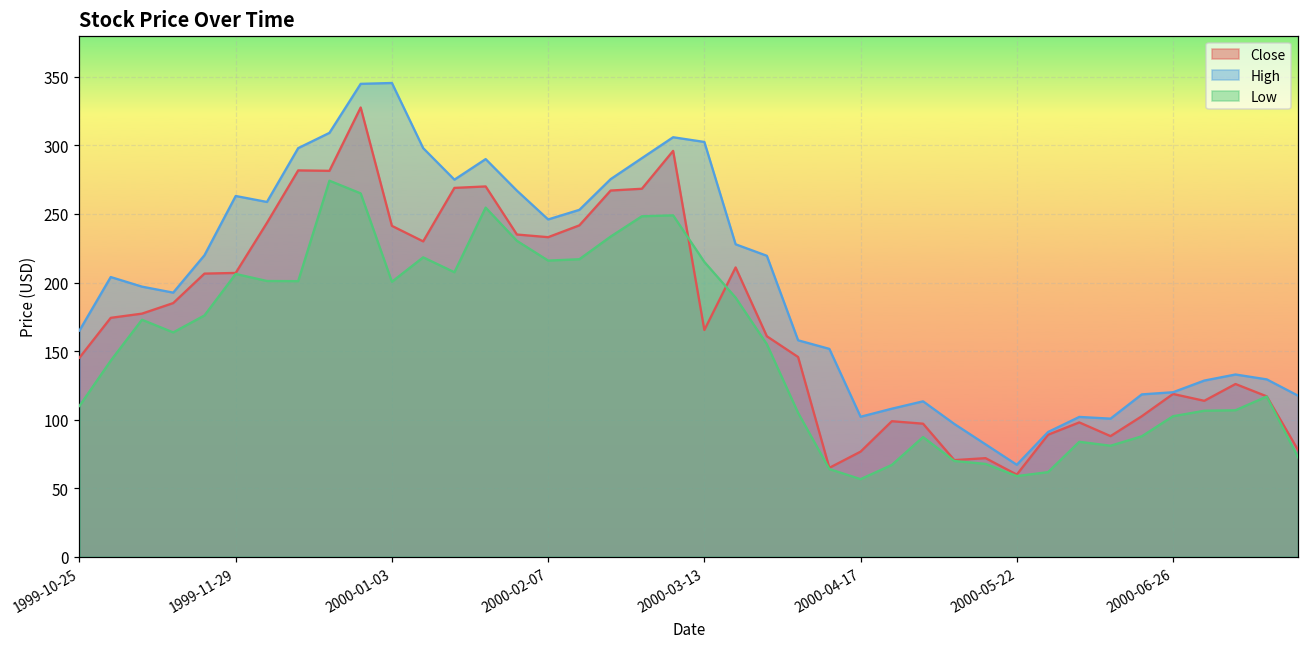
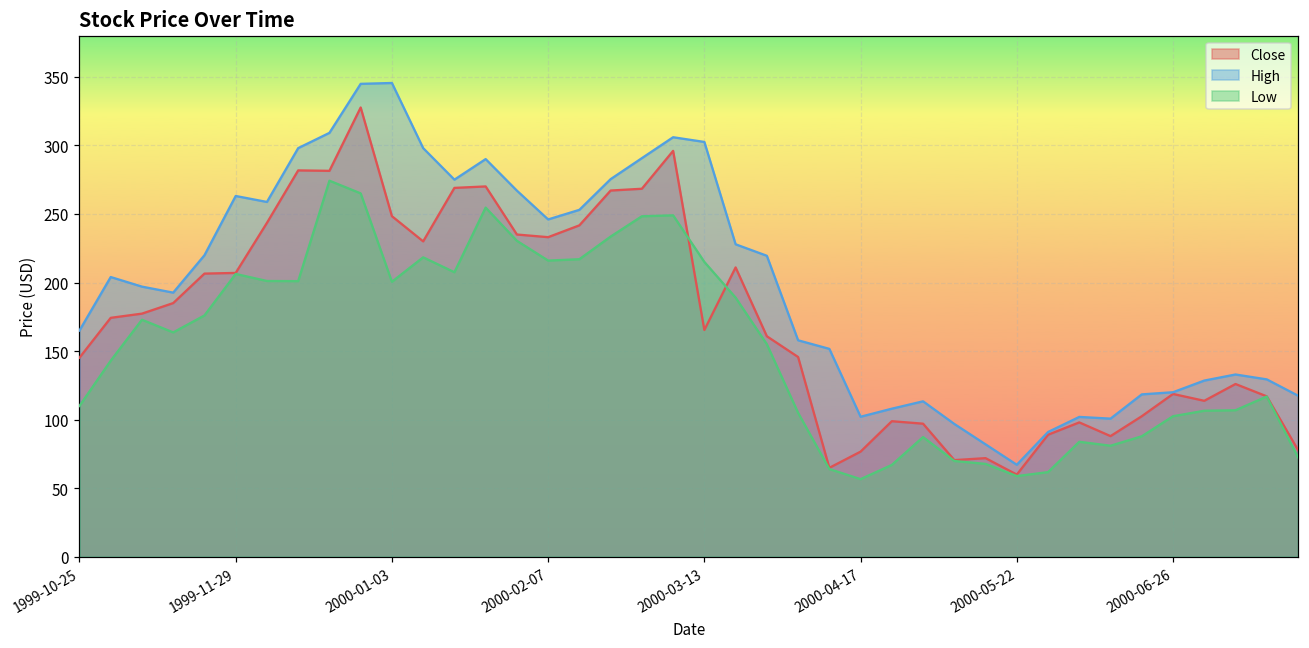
Close, 2000-01-03: 241 -> 248
